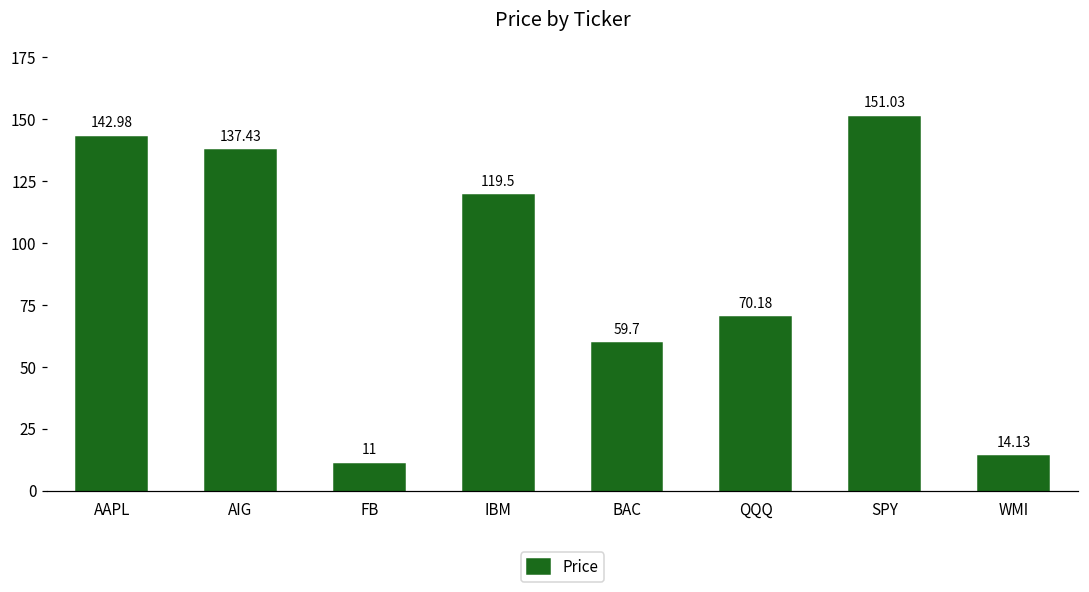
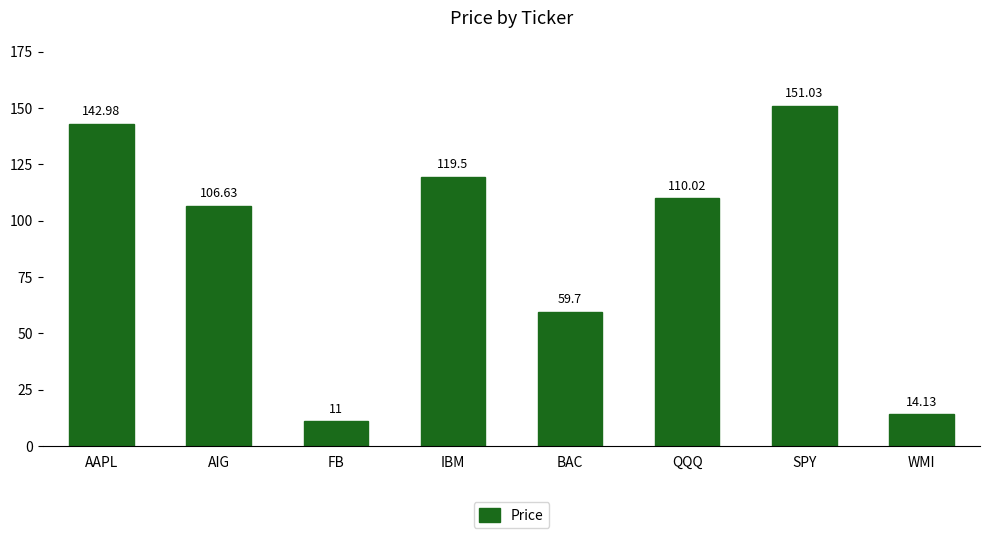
AIG: 137.43 -> 106.63
QQQ: 70.18 -> 110.02
